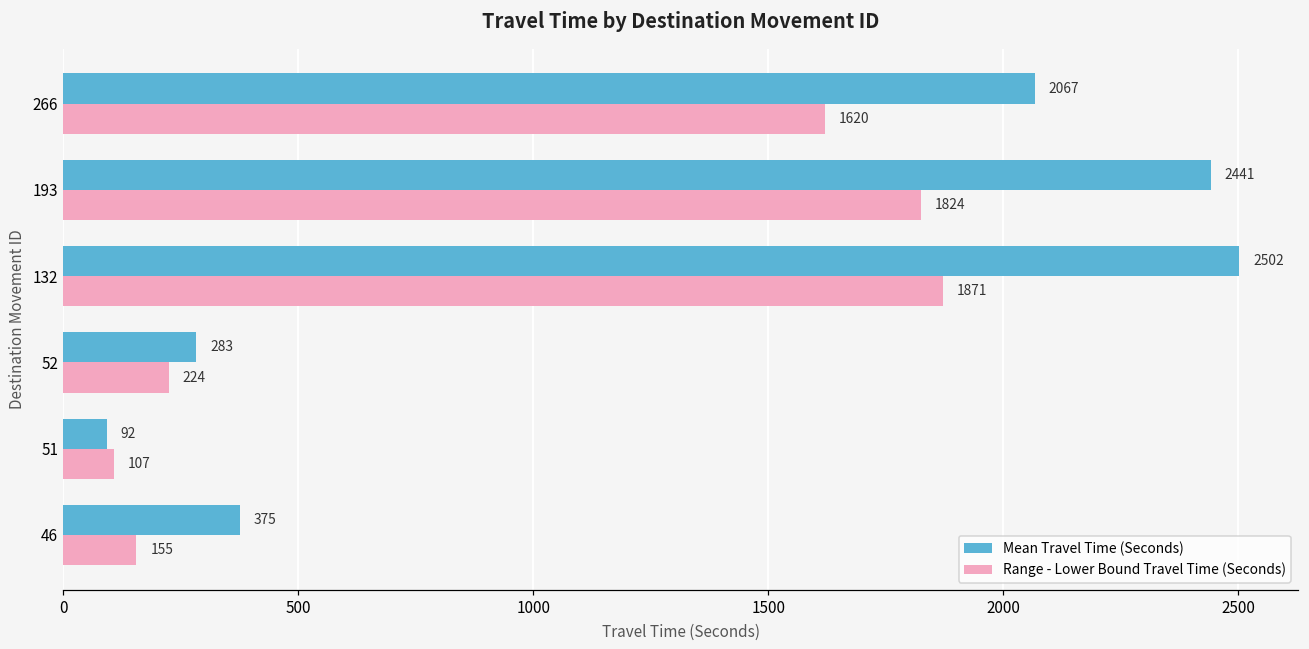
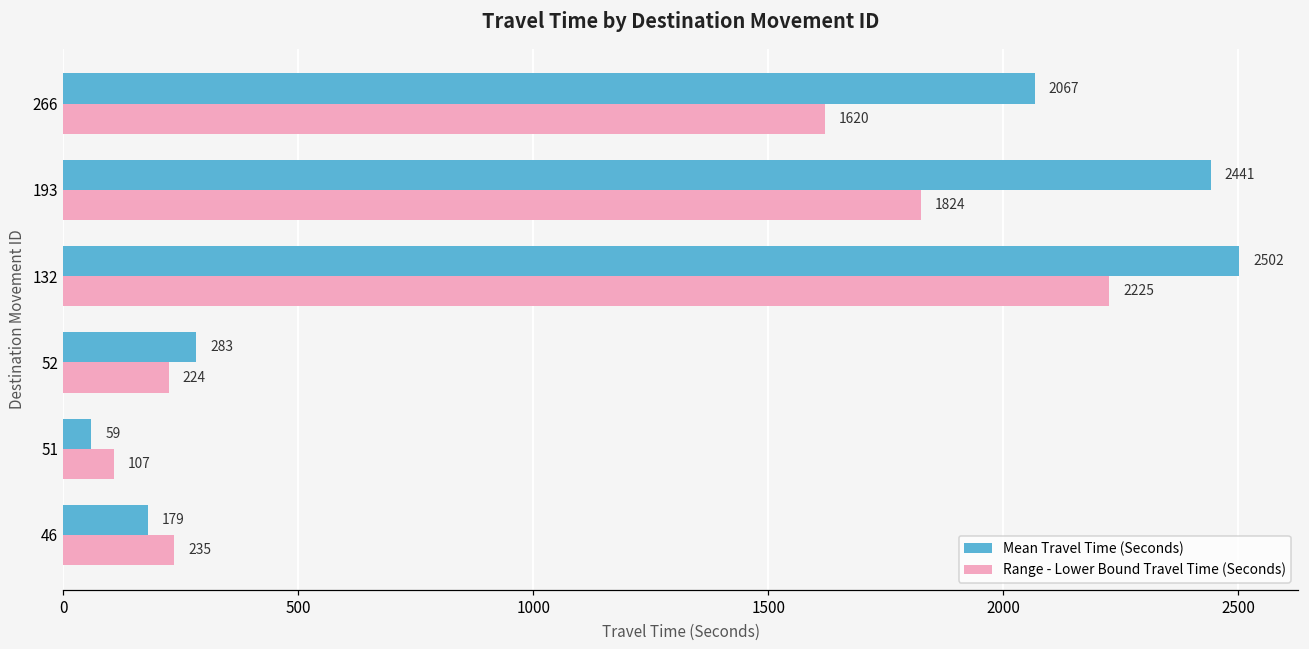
Range - Lower Bound Travel Time (Seconds), 132: 1871 -> 2225
Mean Travel Time (Seconds), 51: 92 -> 59
Mean Travel Time (Seconds), 46: 375 -> 179
Range - Lower Bound Travel Time (Seconds), 46: 155 -> 235
